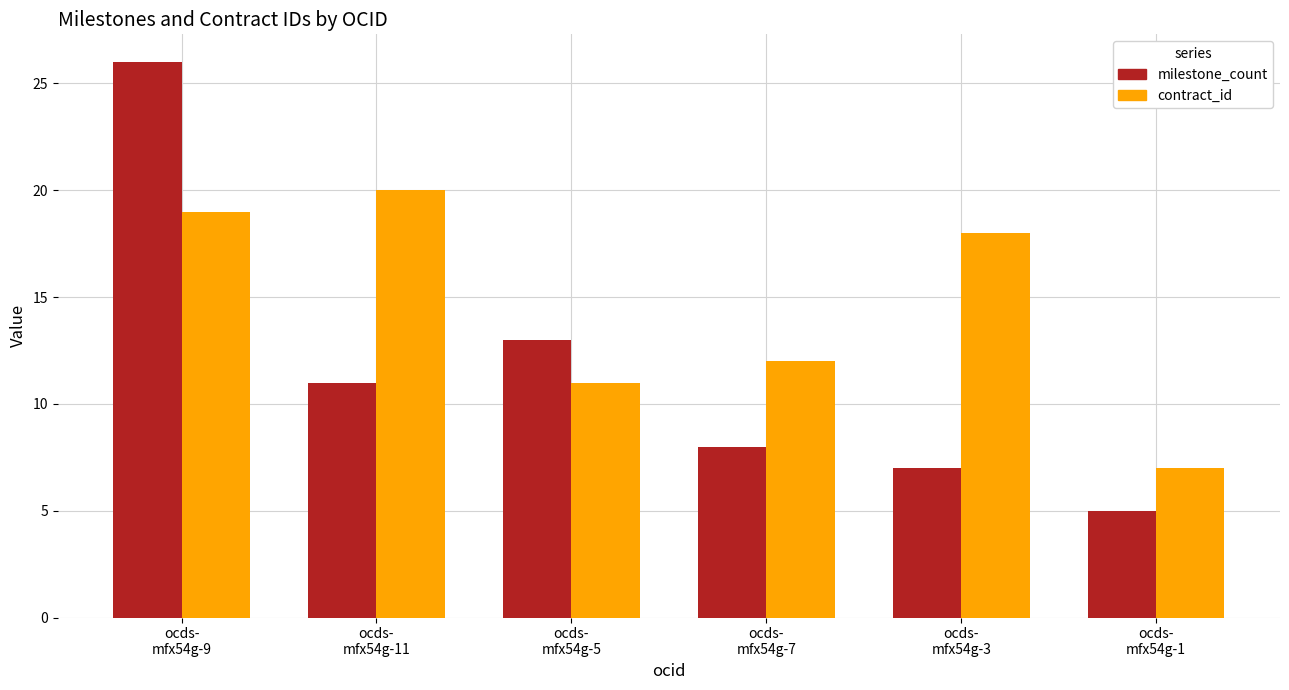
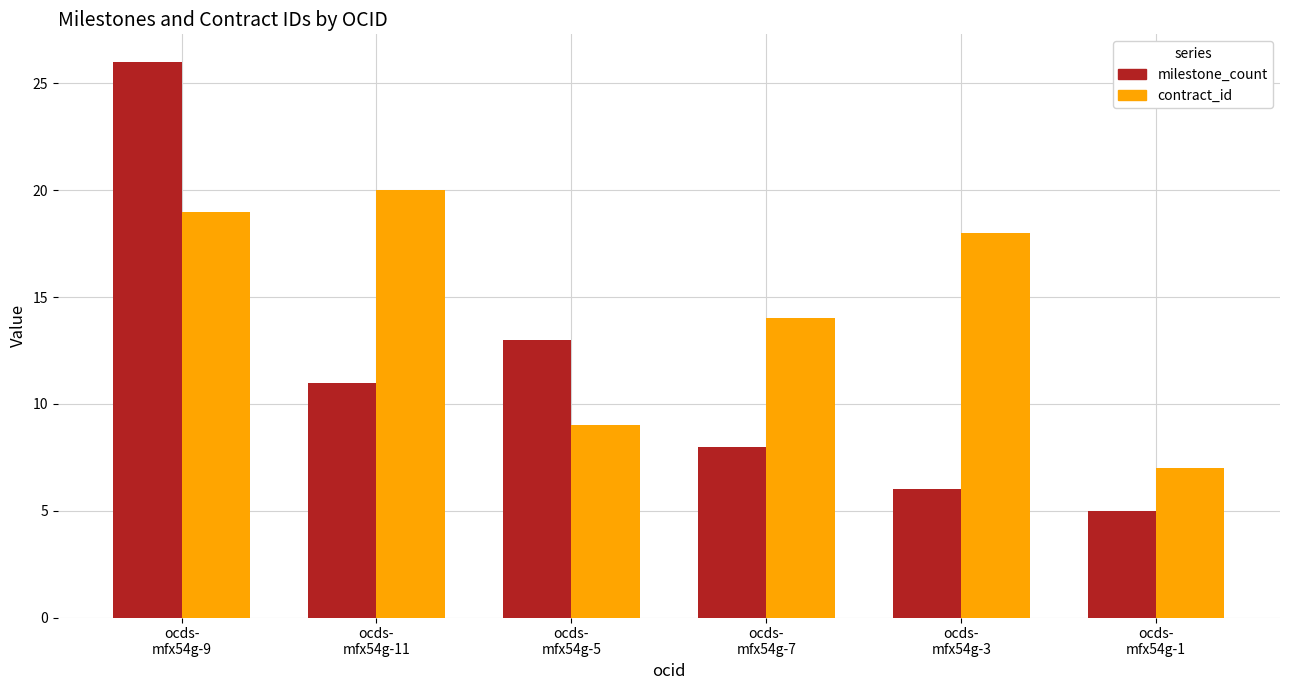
contract_id, ocds- mfx54g-5: 11 -> 9
contract_id, ocds- mfx54g-7: 12 -> 14
milestone_count, ocds- mfx54g-3: 7 -> 6
